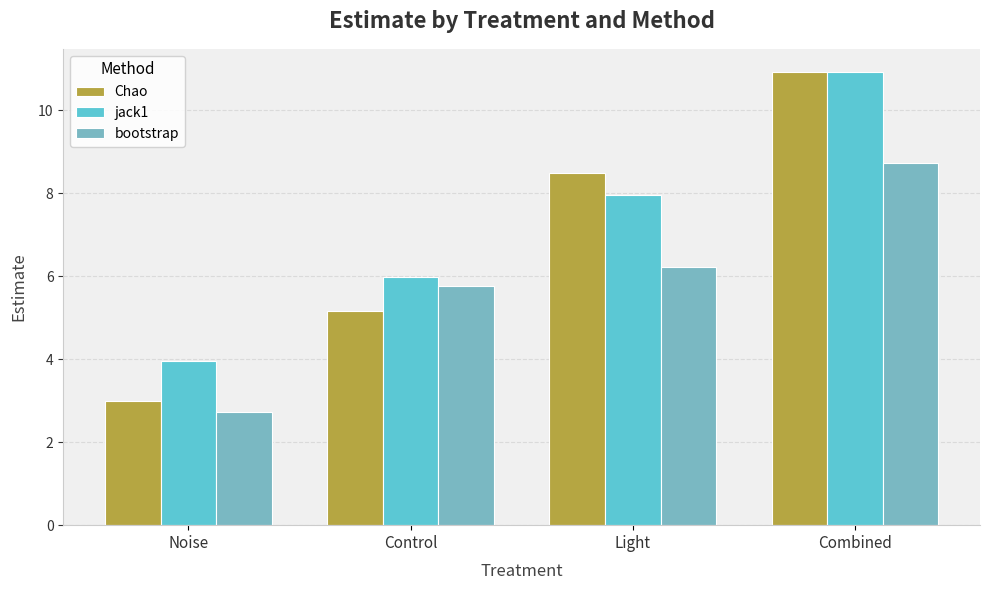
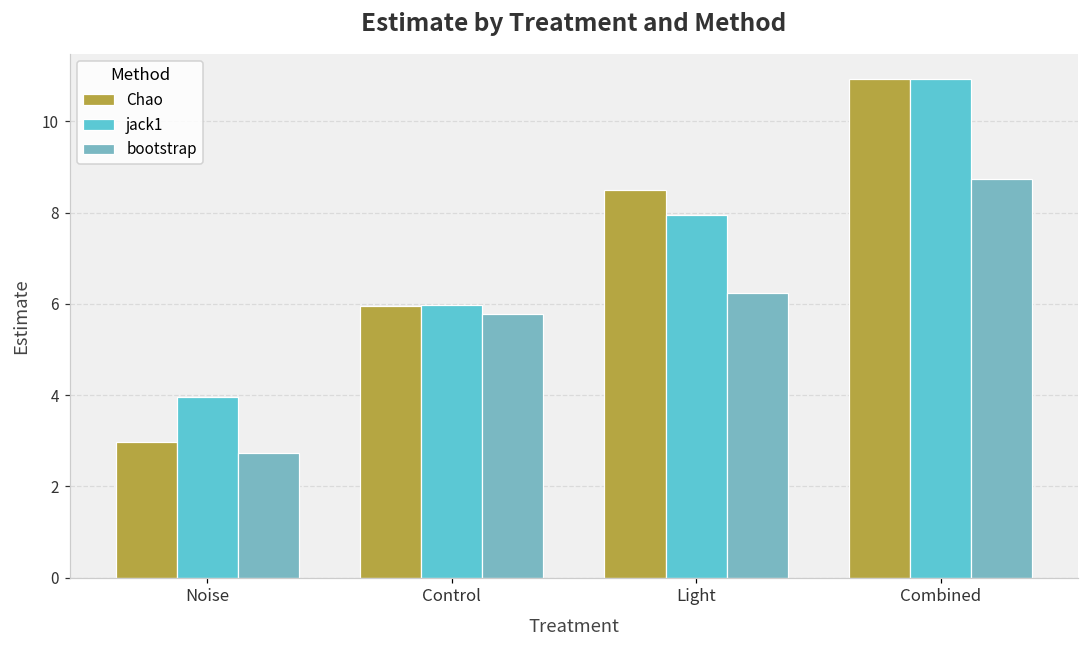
Chao, Control: 5.2 -> 6.0
